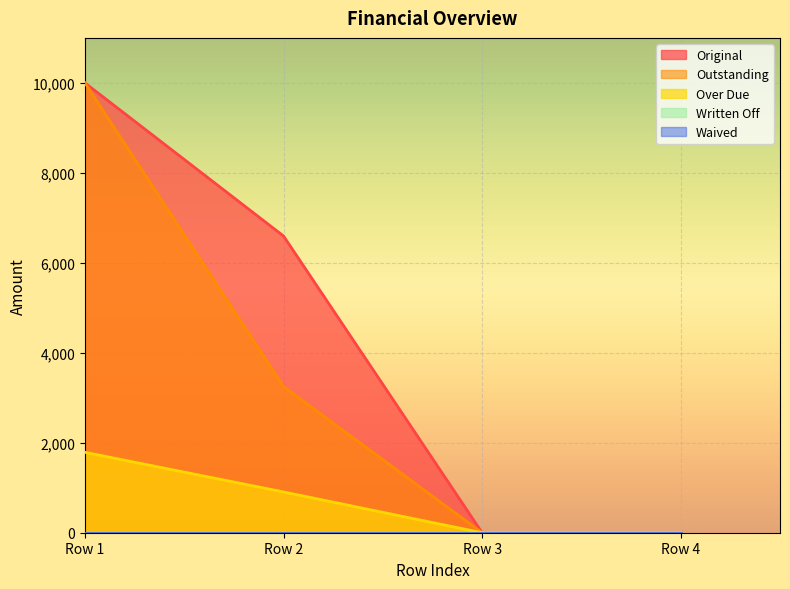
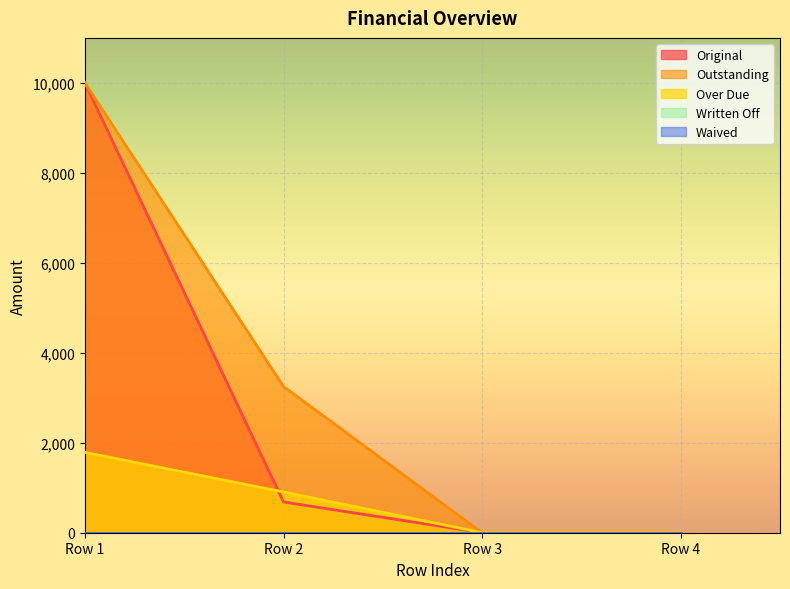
Original, Row 2: 6,600 -> 700
